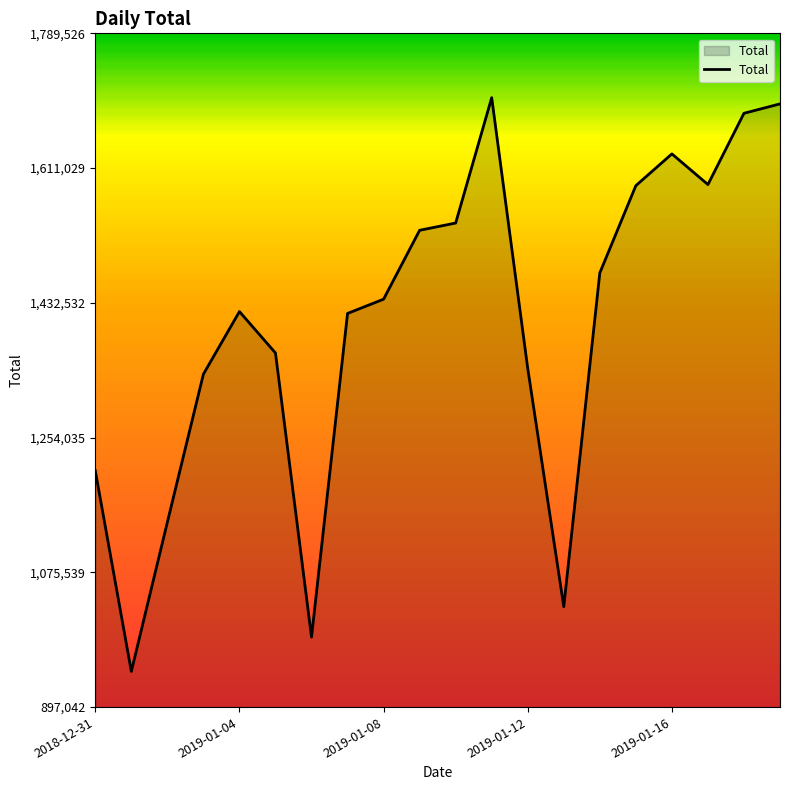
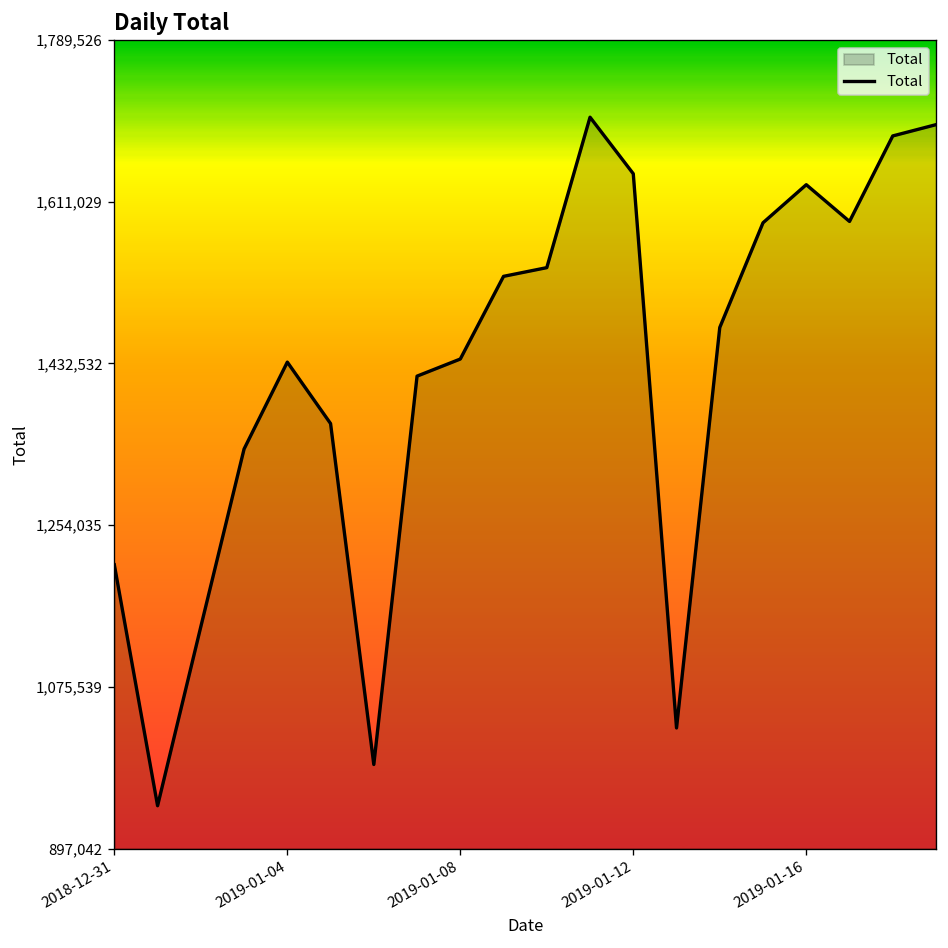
2019-01-04: 1,420,000 -> 1,430,000
2019-01-12: 1,350,000 -> 1,640,000
